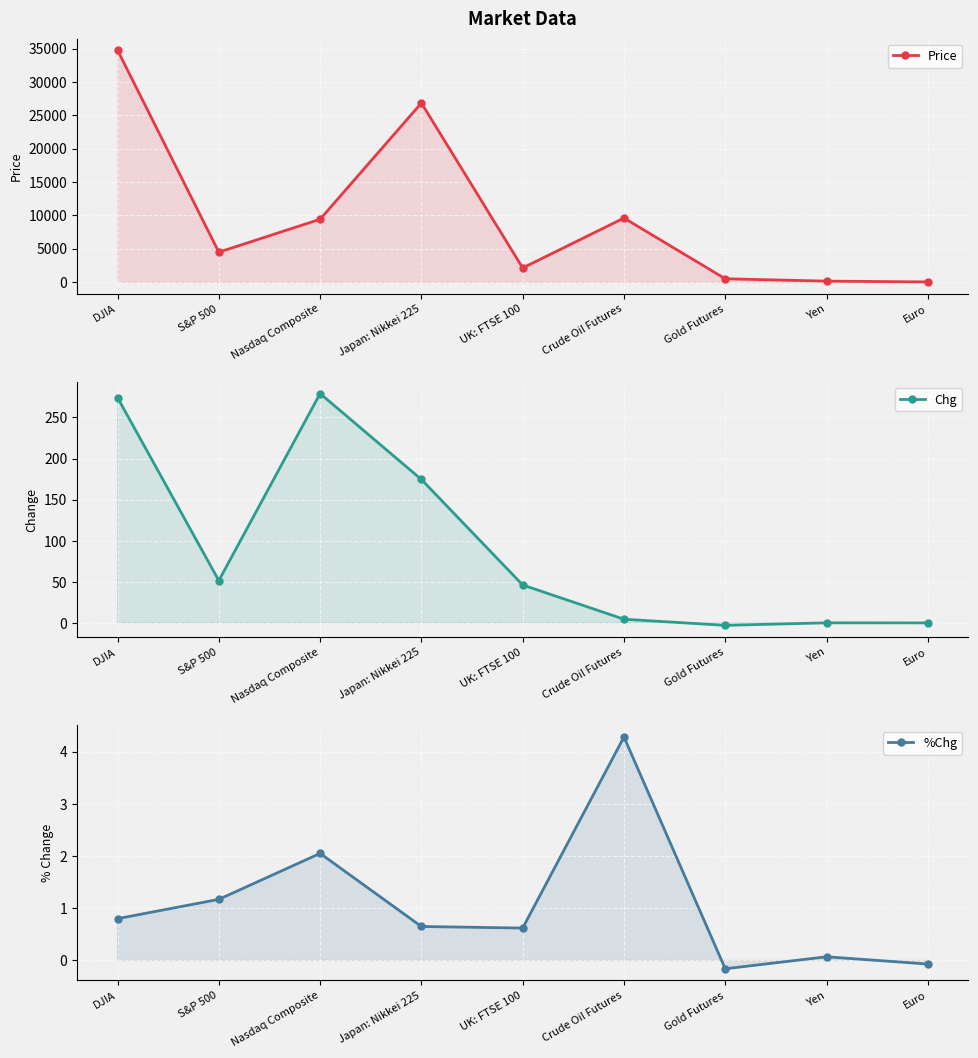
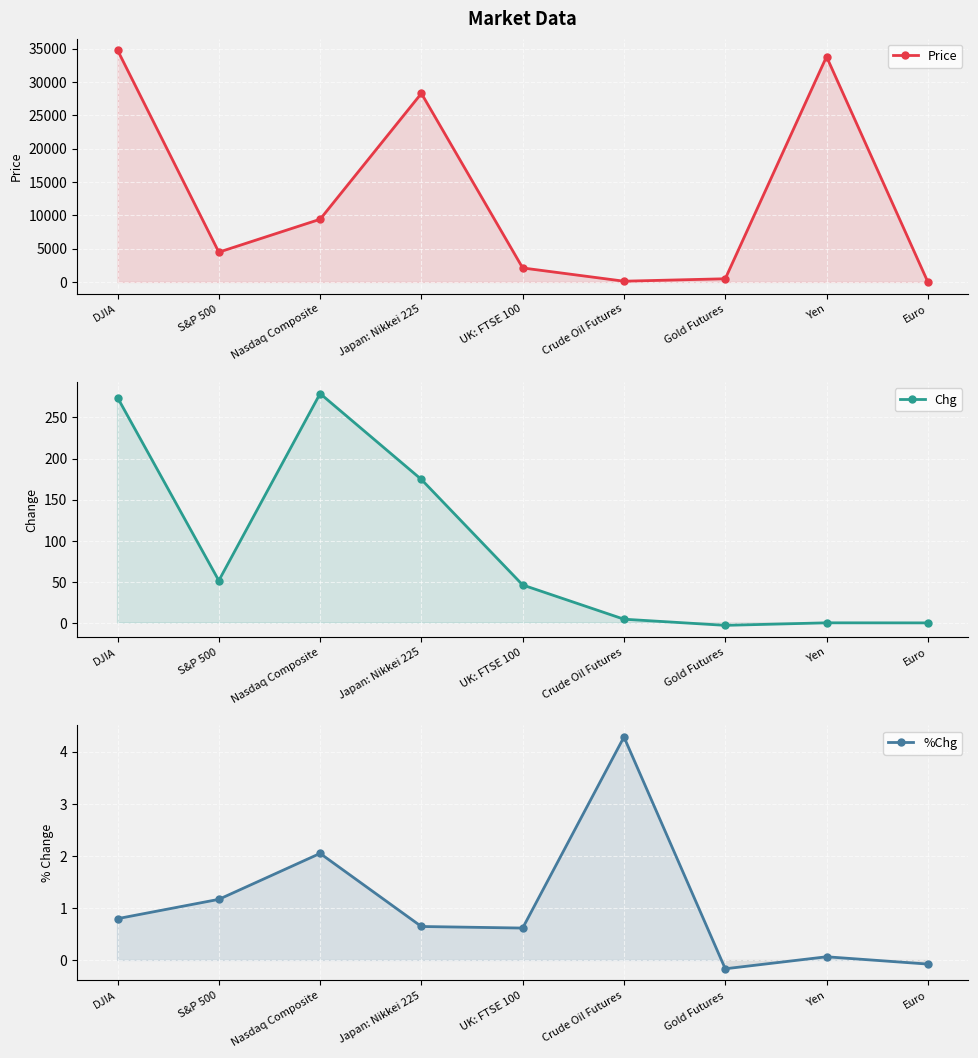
Market Data, Japan: Nikkei 225: 27000 -> 28000
Market Data, Crude Oil Futures: 10000 -> 0
Market Data, Yen: 0 -> 34000
